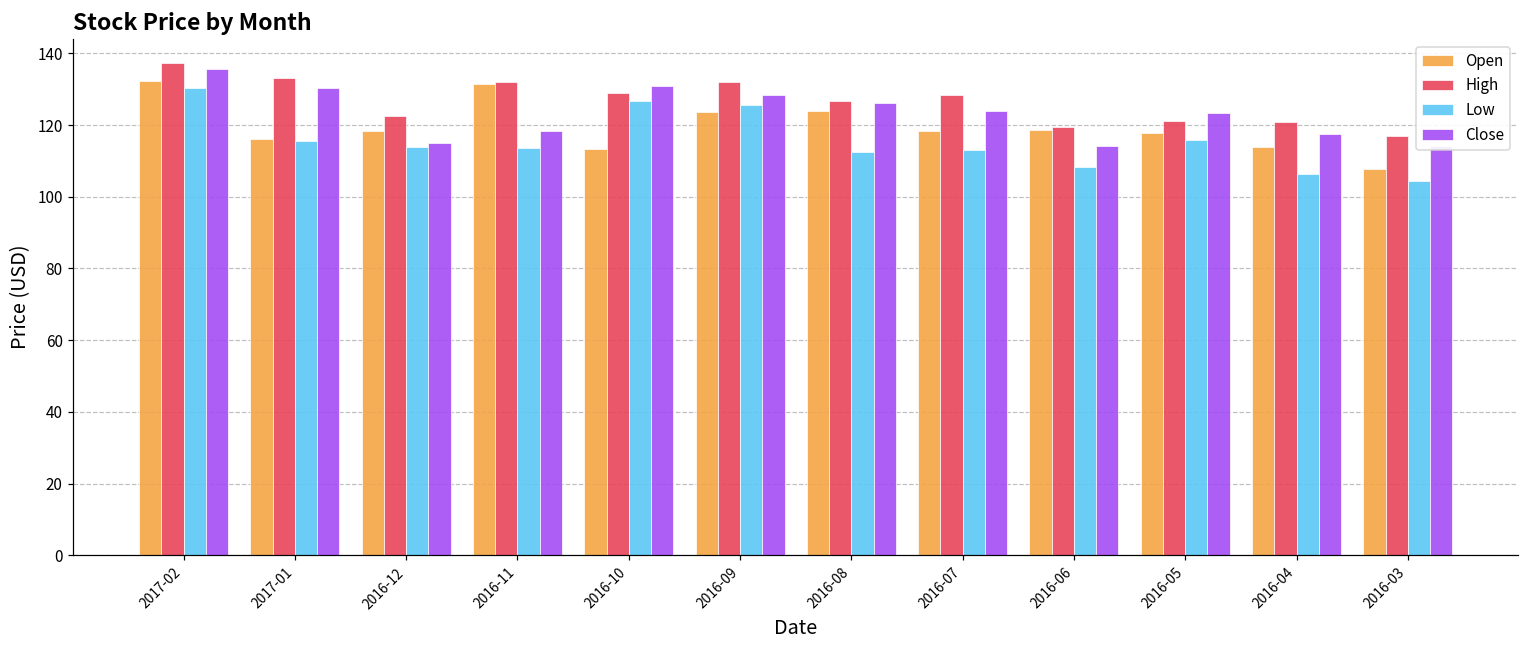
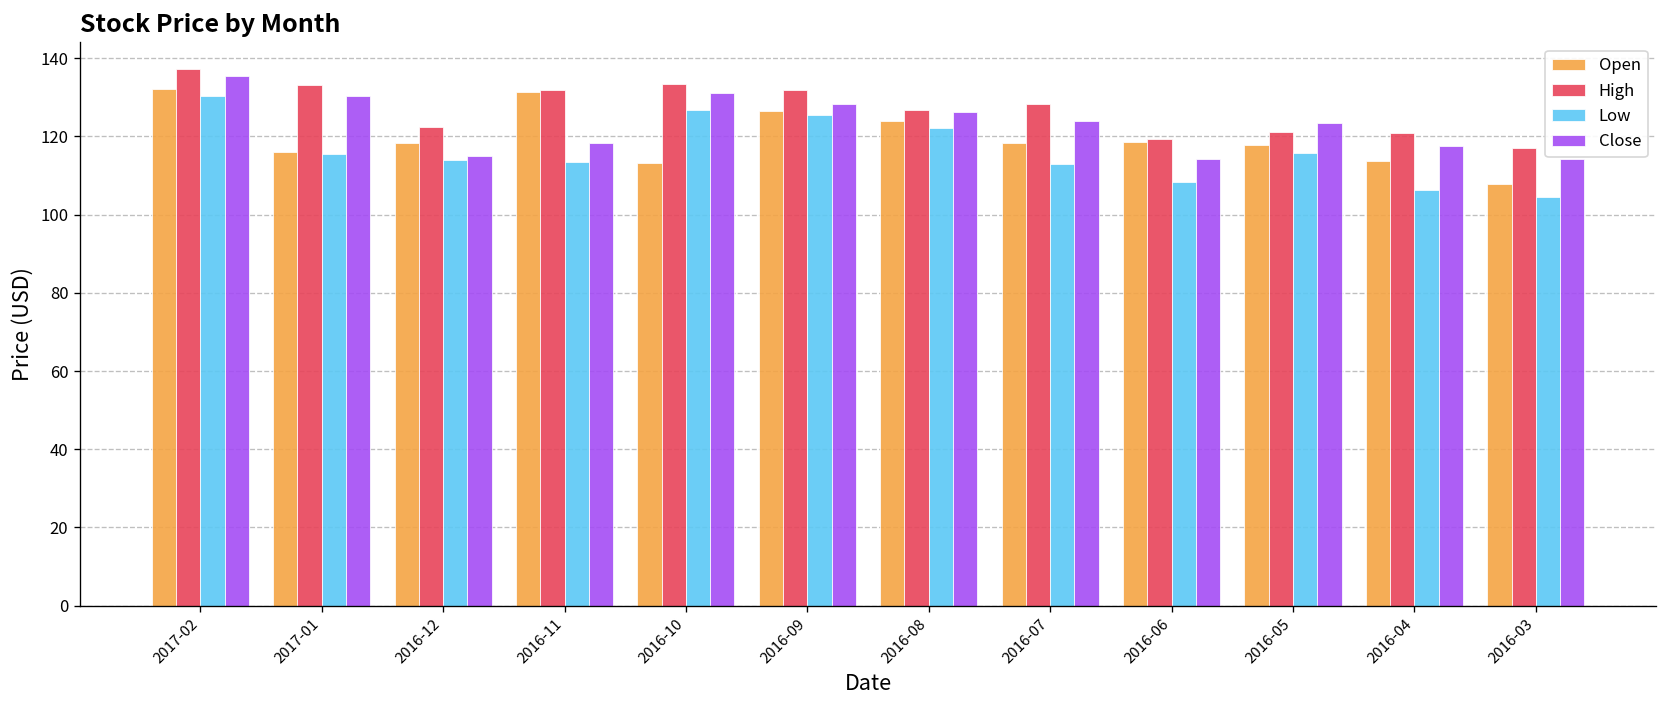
High, 2016-10: 129 -> 134
Open, 2016-09: 124 -> 126
Low, 2016-08: 112 -> 122
